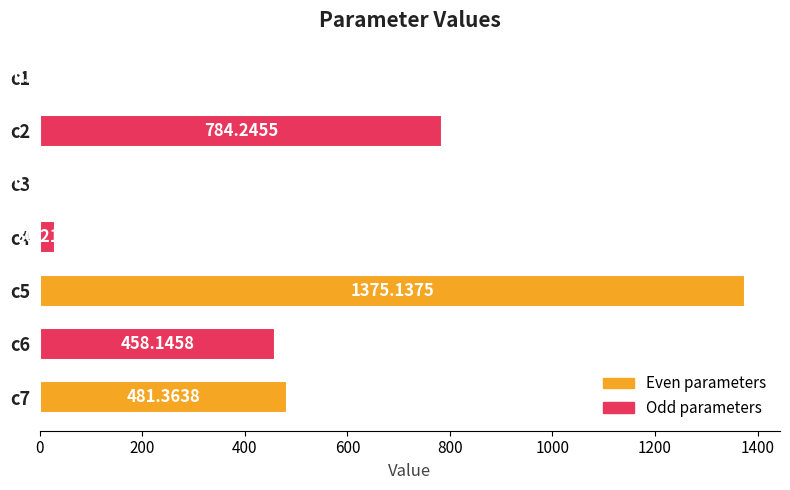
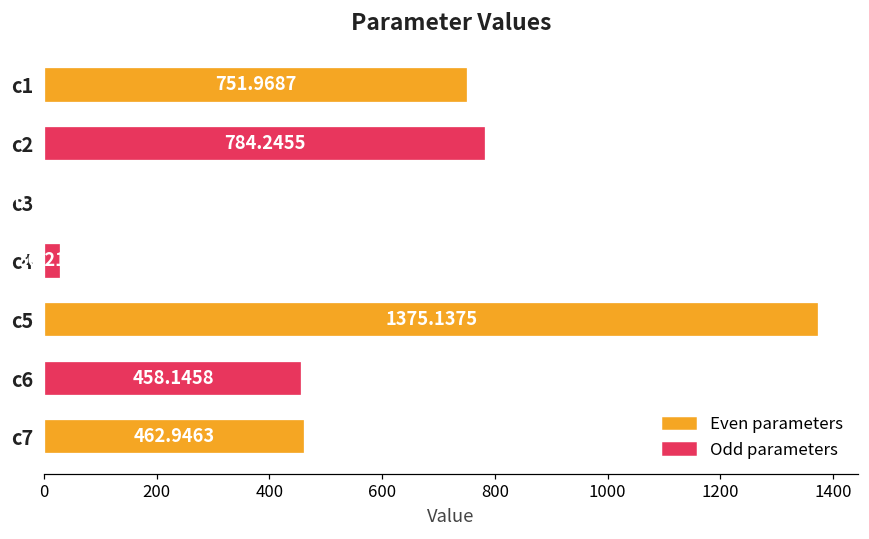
c1: 0 -> 750
c7: 481.3638 -> 462.9463
